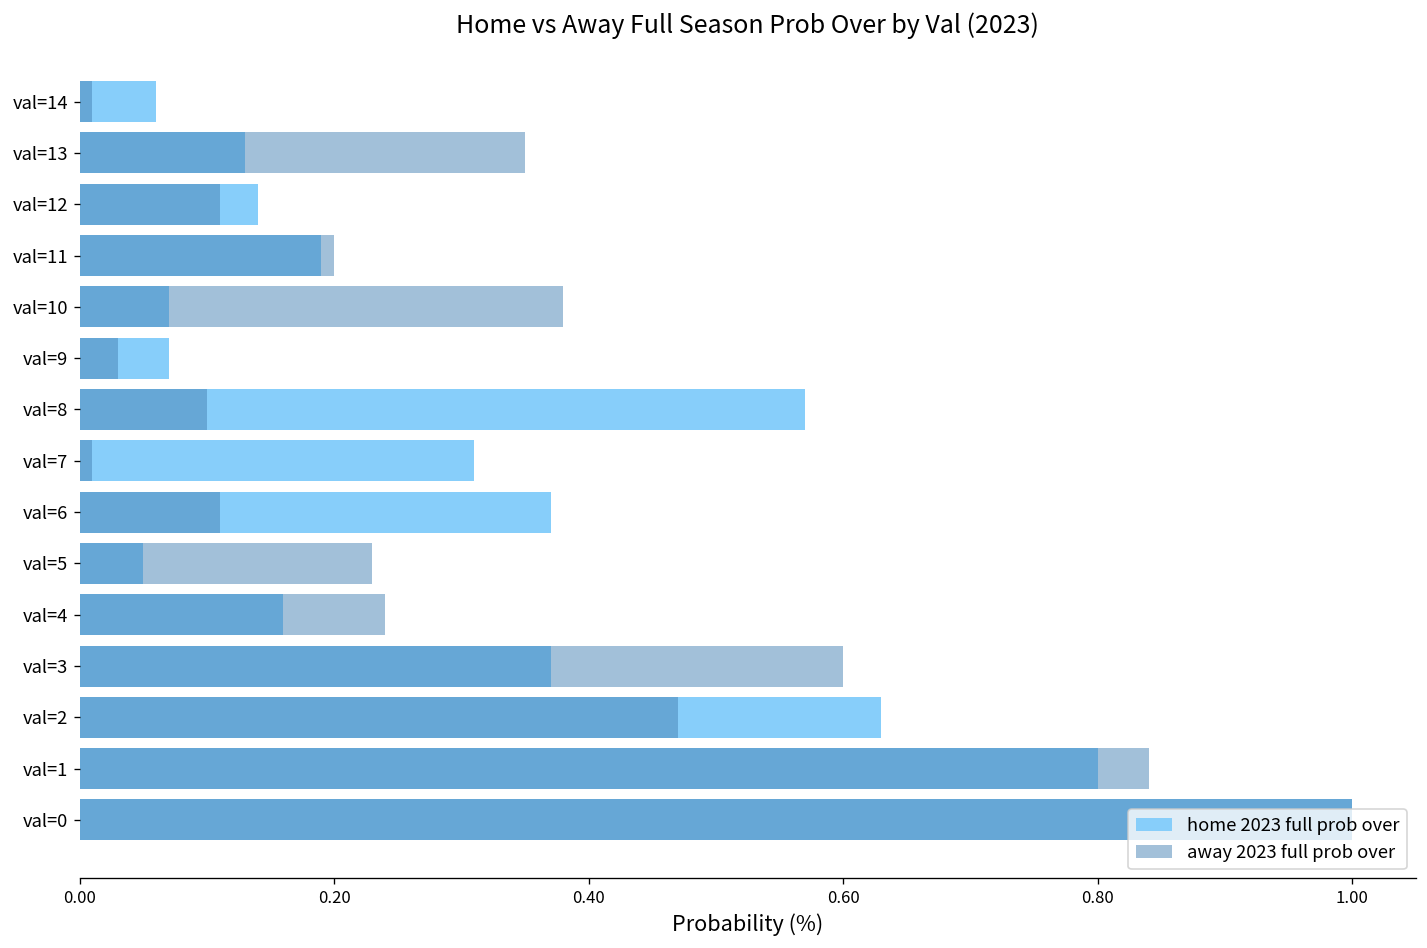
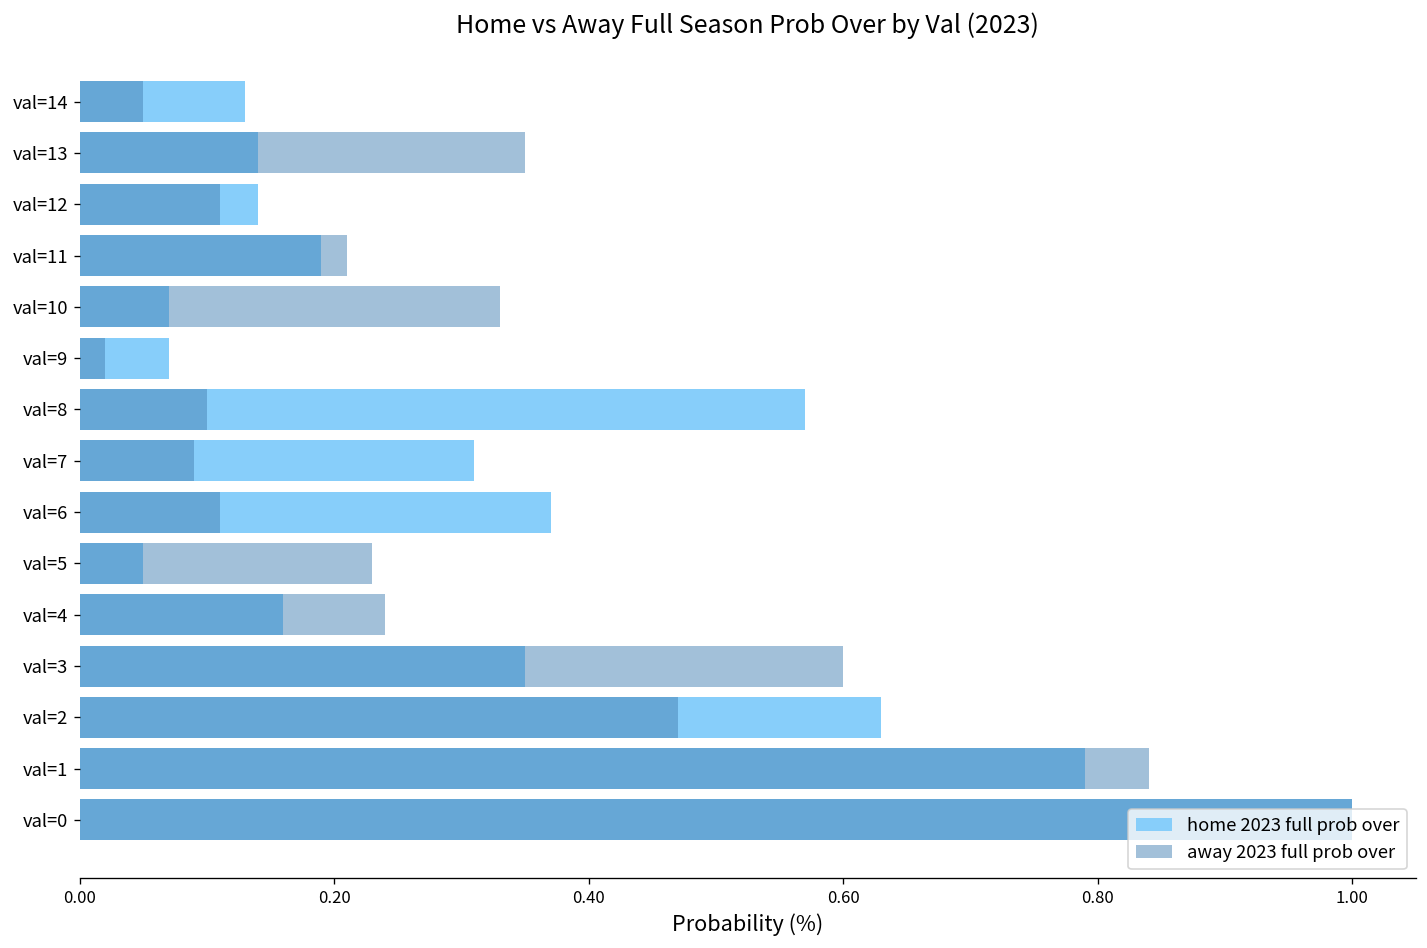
home 2023 full prob over, val=14: 0.060 -> 0.130
away 2023 full prob over, val=14: 0.010 -> 0.050
home 2023 full prob over, val=13: 0.130 -> 0.140
away 2023 full prob over, val=11: 0.200 -> 0.210
away 2023 full prob over, val=10: 0.380 -> 0.330
away 2023 full prob over, val=9: 0.030 -> 0.020
away 2023 full prob over, val=7: 0.010 -> 0.090
home 2023 full prob over, val=3: 0.370 -> 0.350
home 2023 full prob over, val=1: 0.800 -> 0.790
